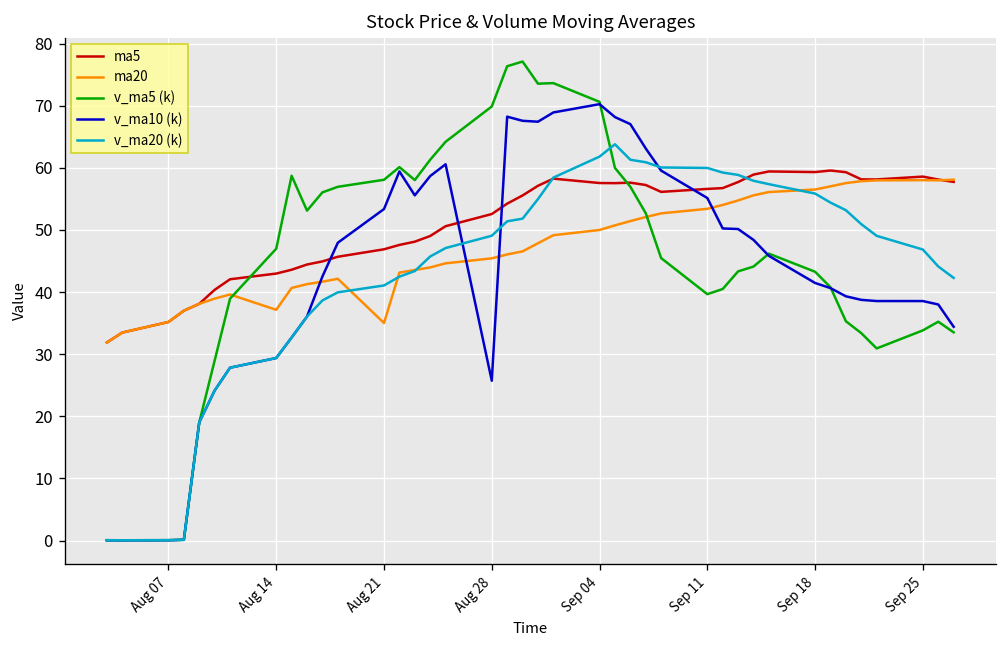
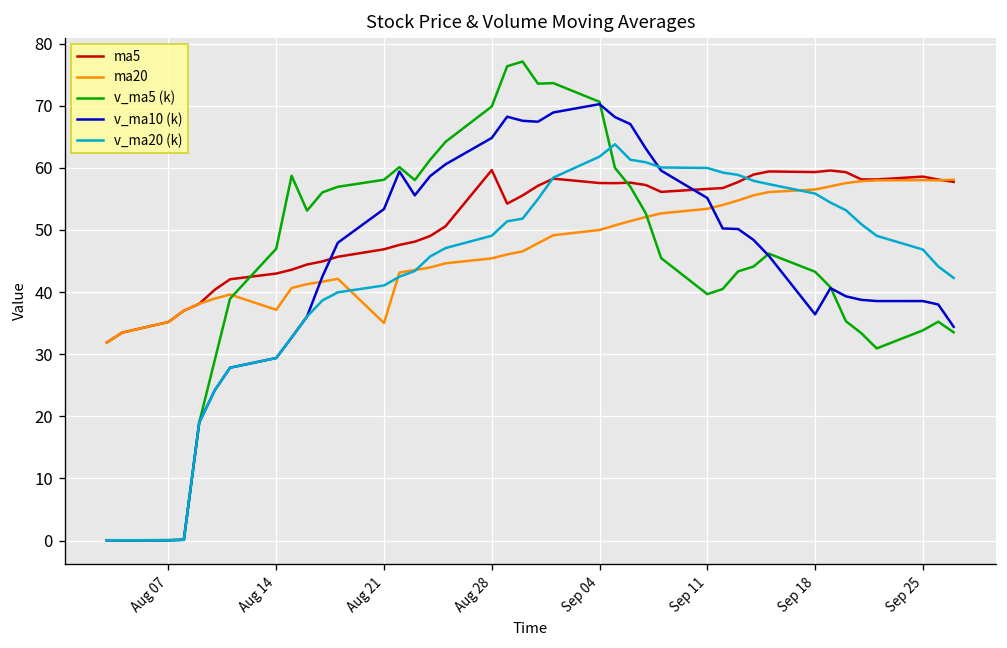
ma5, Aug 28: 53 -> 60
v_ma10 (k), Aug 28: 26 -> 65
v_ma10 (k), Sep 18: 41 -> 36
